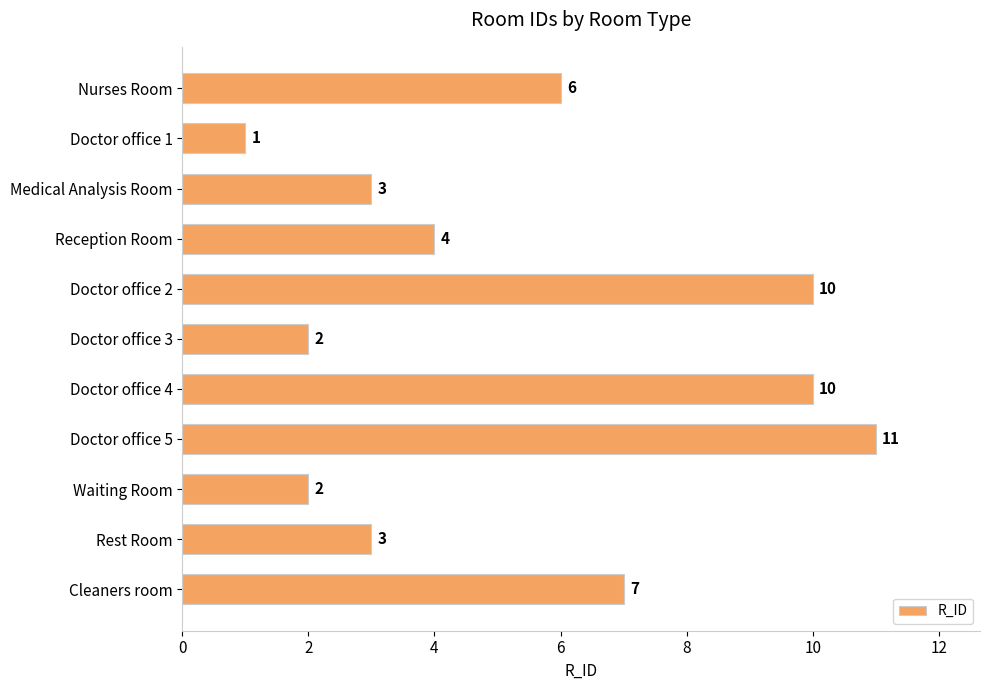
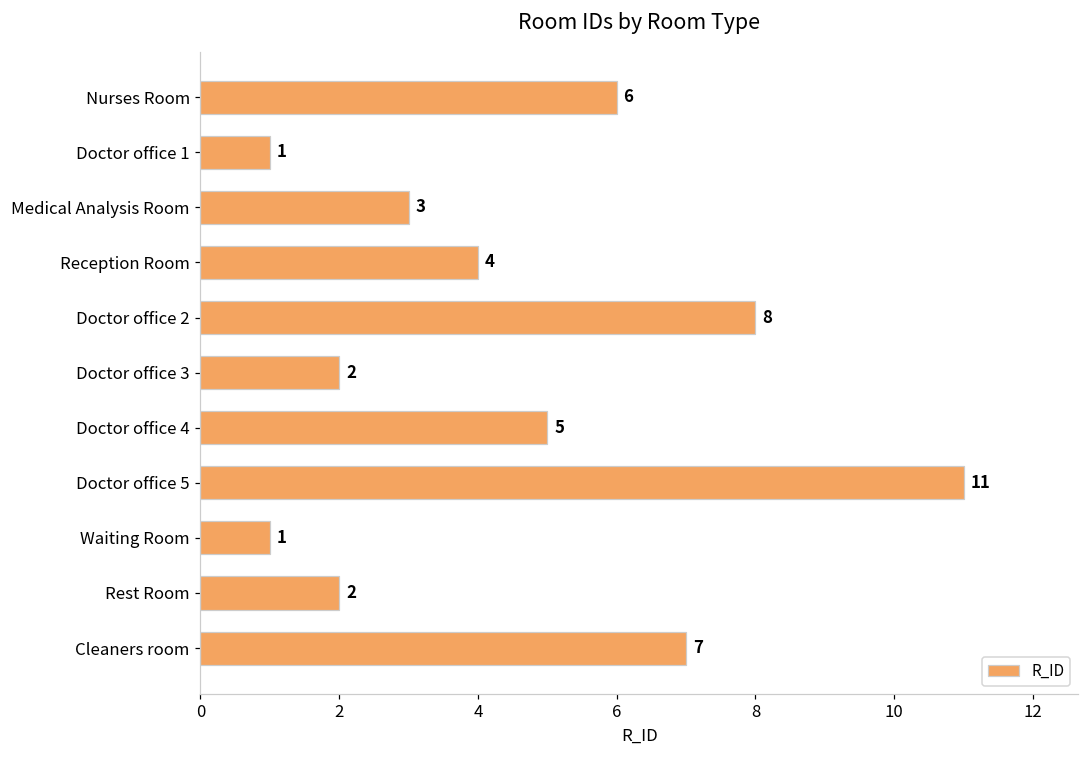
Doctor office 2: 10 -> 8
Doctor office 4: 10 -> 5
Waiting Room: 2 -> 1
Rest Room: 3 -> 2
